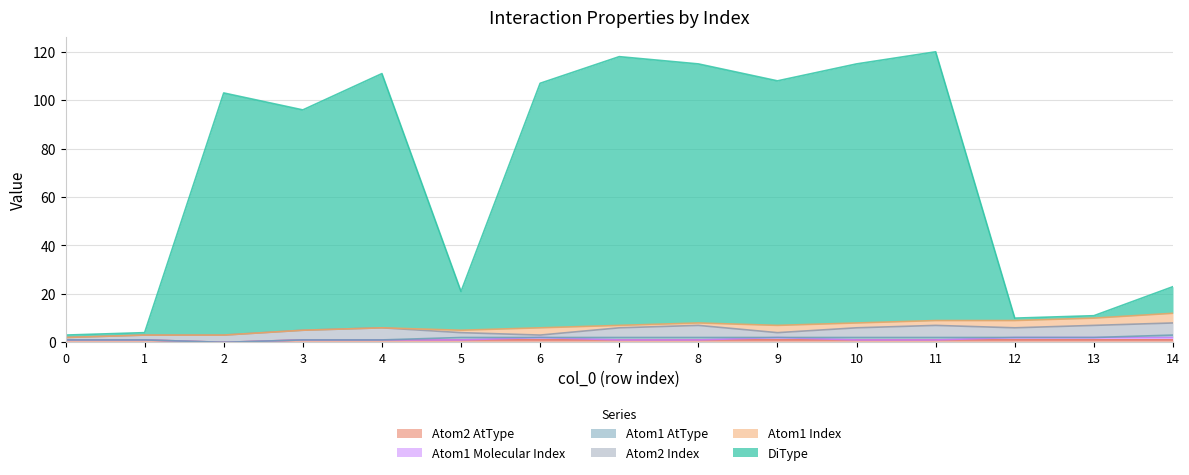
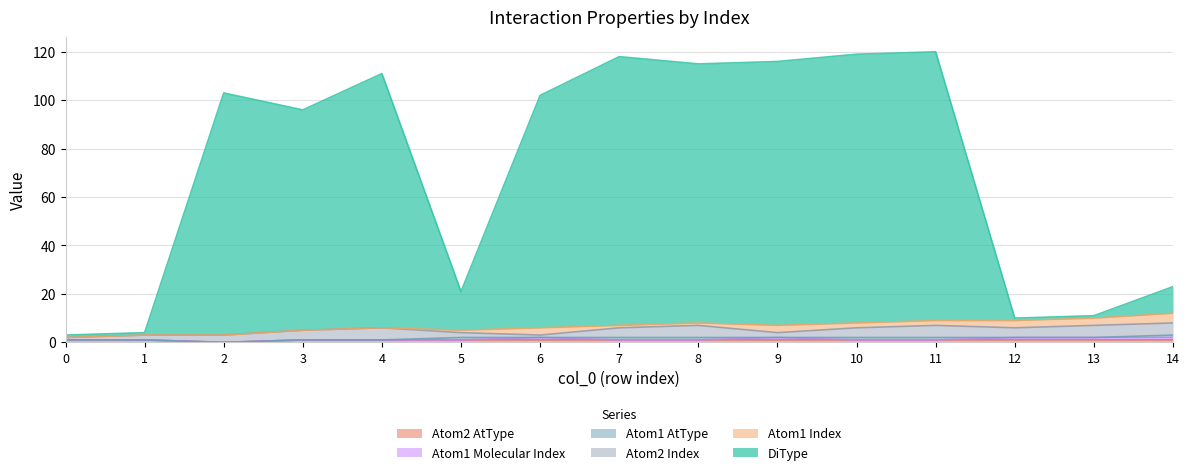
DiType, 6: 101 -> 96
DiType, 9: 101 -> 109
DiType, 10: 107 -> 111
